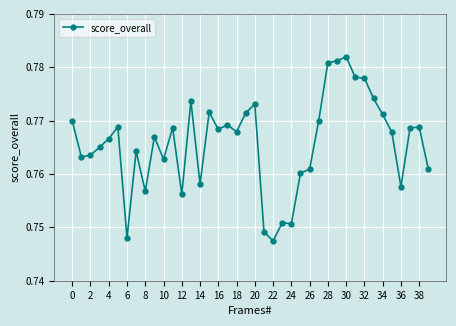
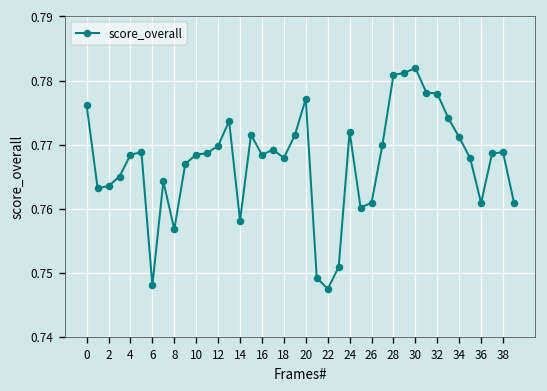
0: 0.770 -> 0.776
4: 0.767 -> 0.768
10: 0.763 -> 0.768
12: 0.756 -> 0.770
20: 0.773 -> 0.777
24: 0.751 -> 0.772
36: 0.758 -> 0.761
